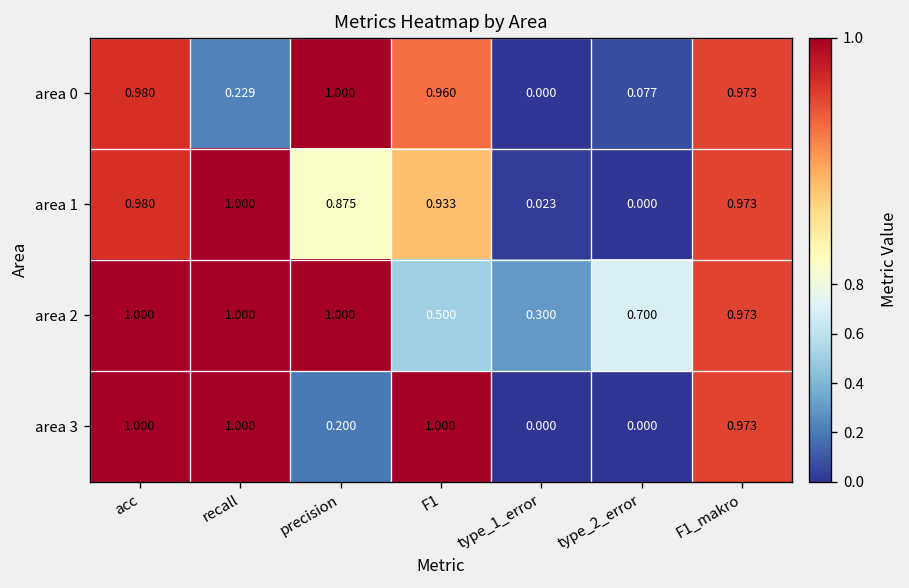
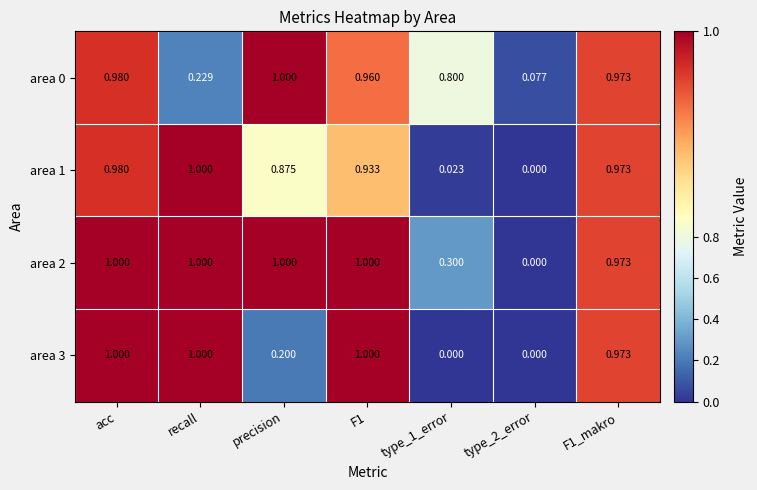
area 0, type_1_error: 0.000 -> 0.800
area 2, F1: 0.500 -> 1.000
area 2, type_2_error: 0.700 -> 0.000
